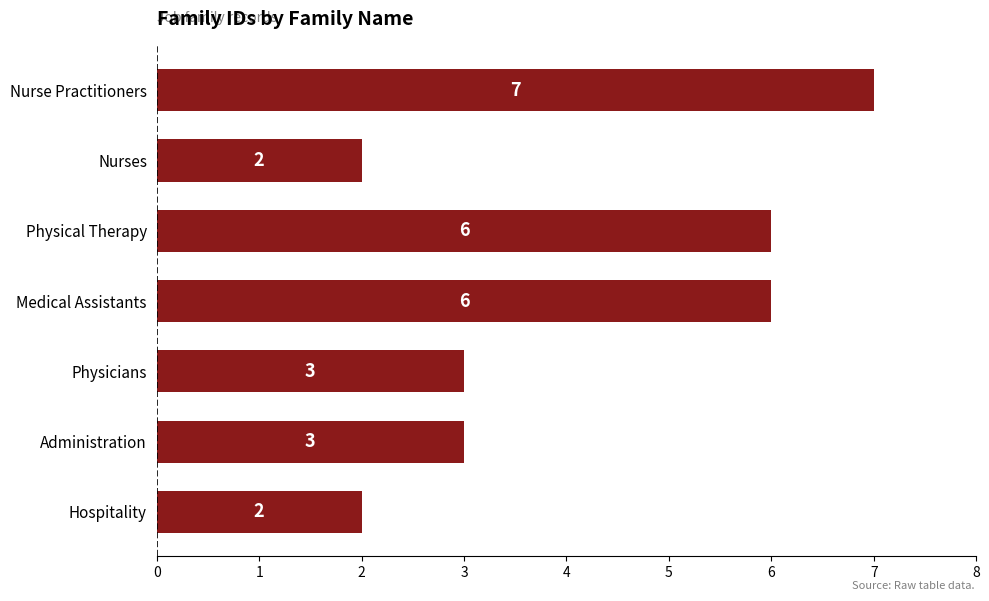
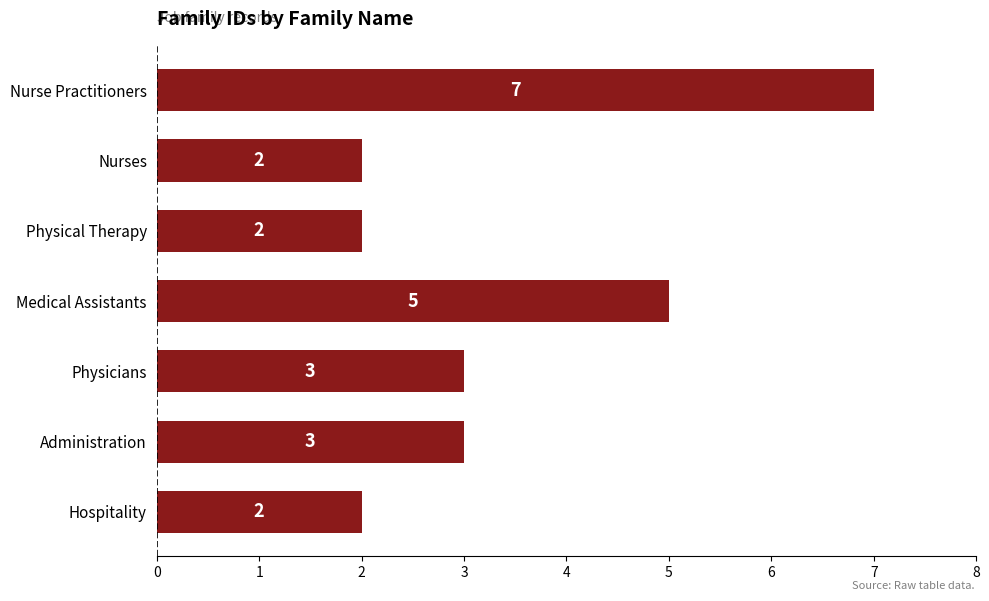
Physical Therapy: 6 -> 2
Medical Assistants: 6 -> 5
